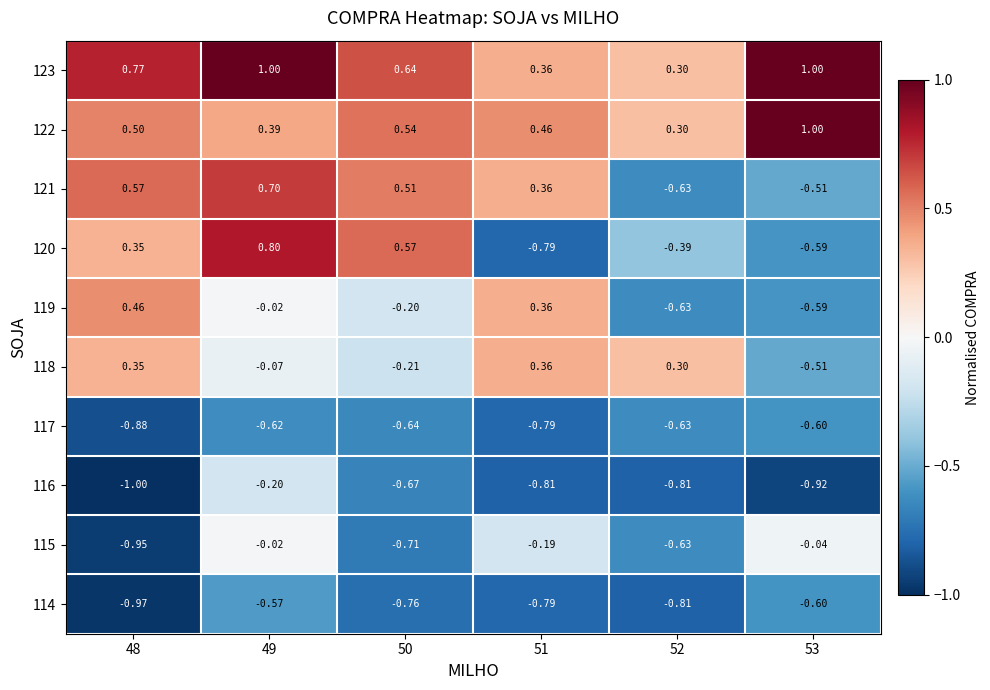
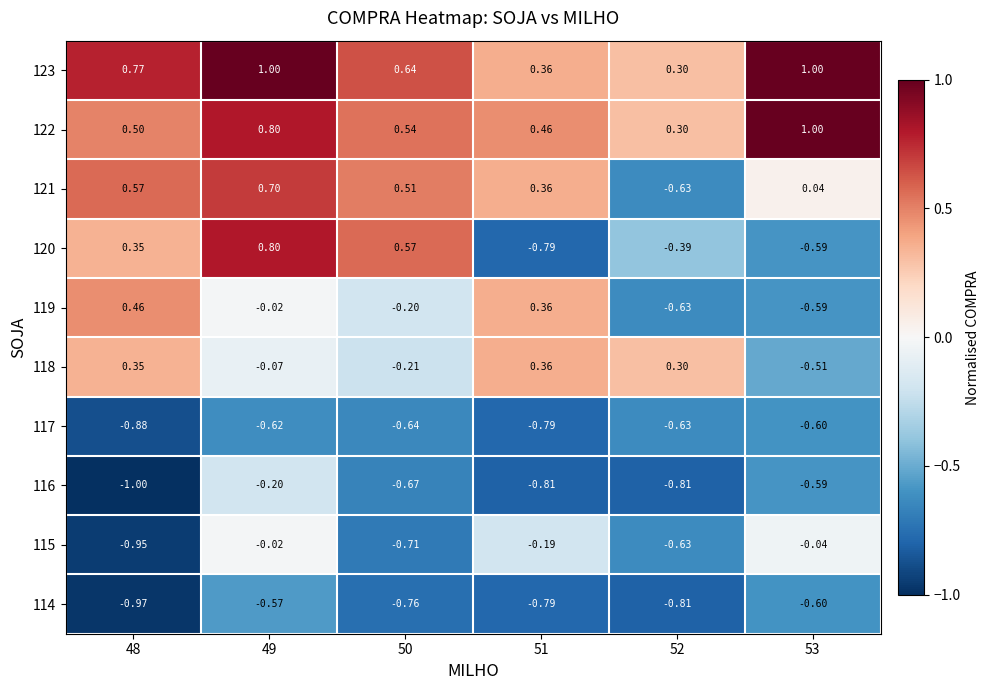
122, 49: 0.39 -> 0.80
121, 53: -0.51 -> 0.04
116, 53: -0.92 -> -0.59
